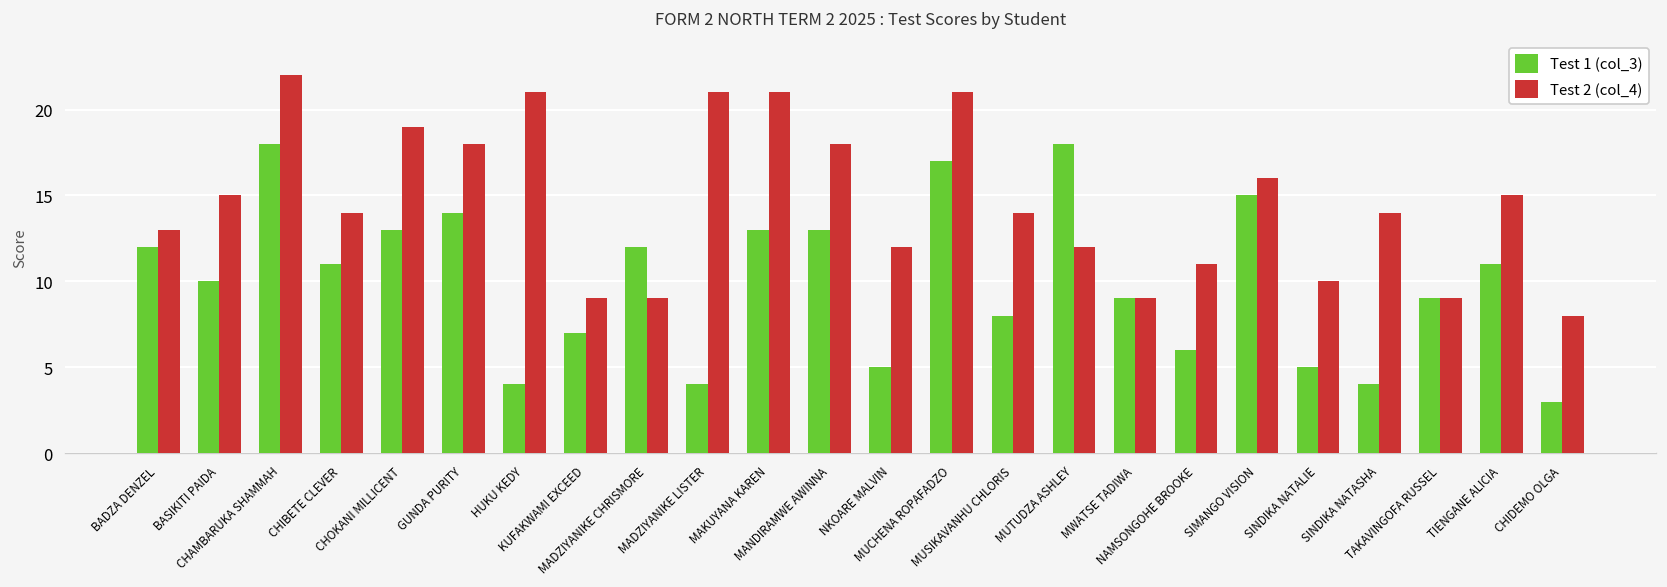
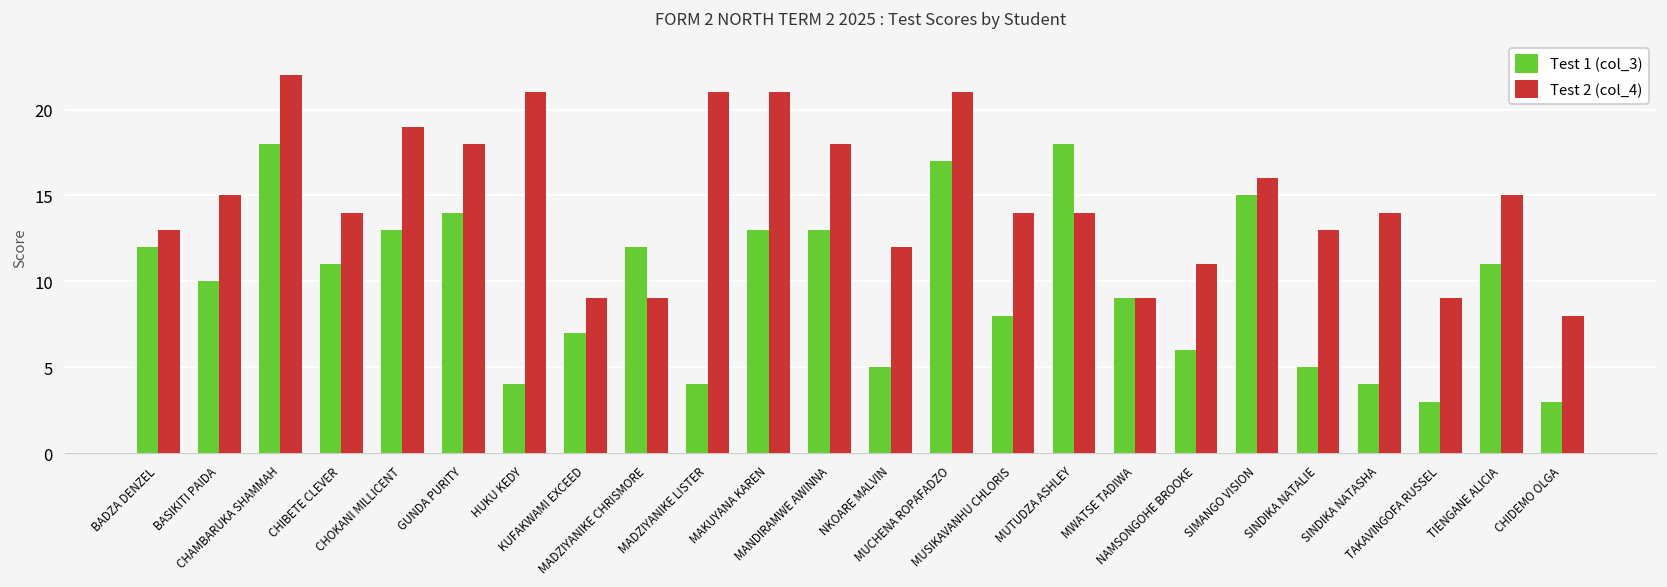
Test 2 (col_4), MUTUDZA ASHLEY: 12 -> 14
Test 2 (col_4), SINDIKA NATALIE: 10 -> 13
Test 1 (col_3), TAKAVINGOFA RUSSEL: 9 -> 3
